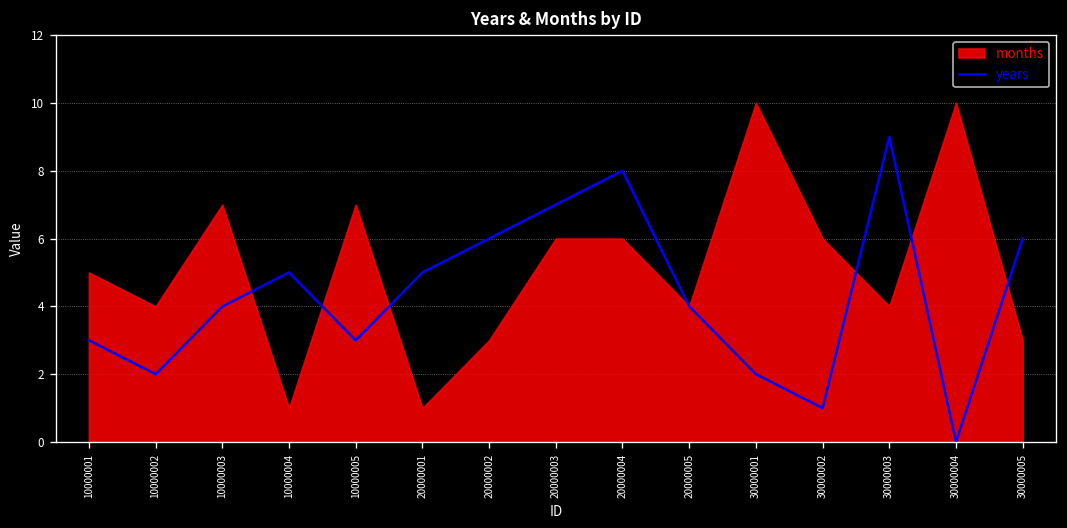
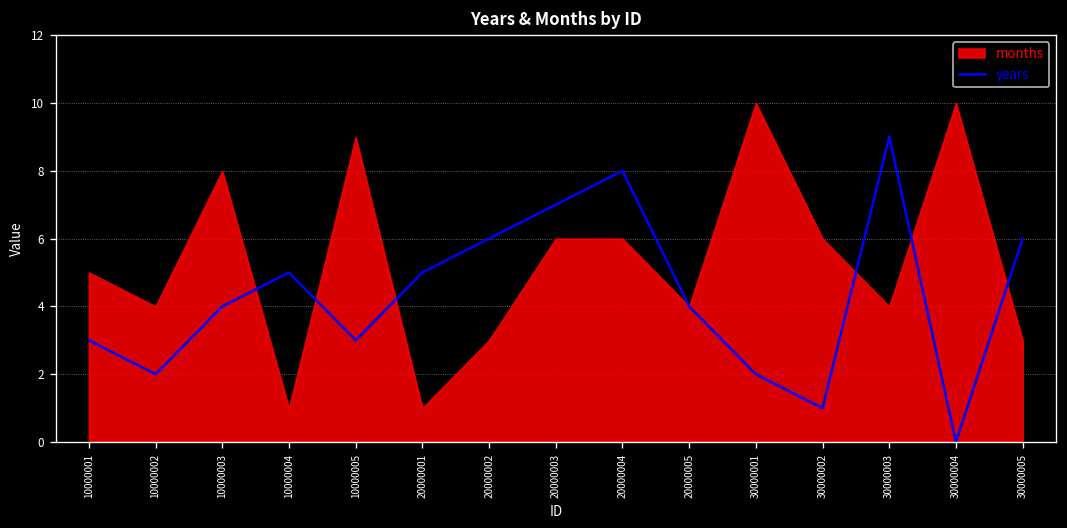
months, 10000003: 7 -> 8
months, 10000005: 7 -> 9
